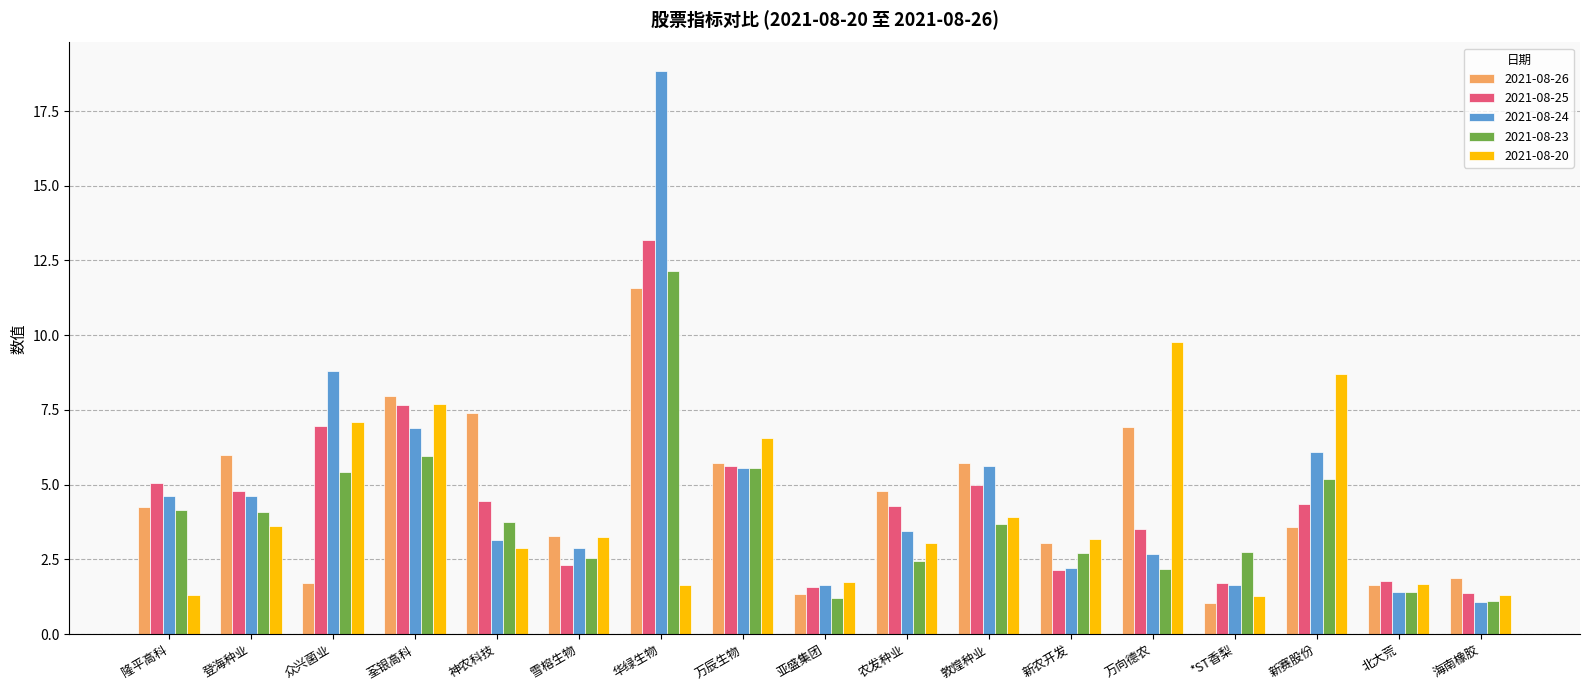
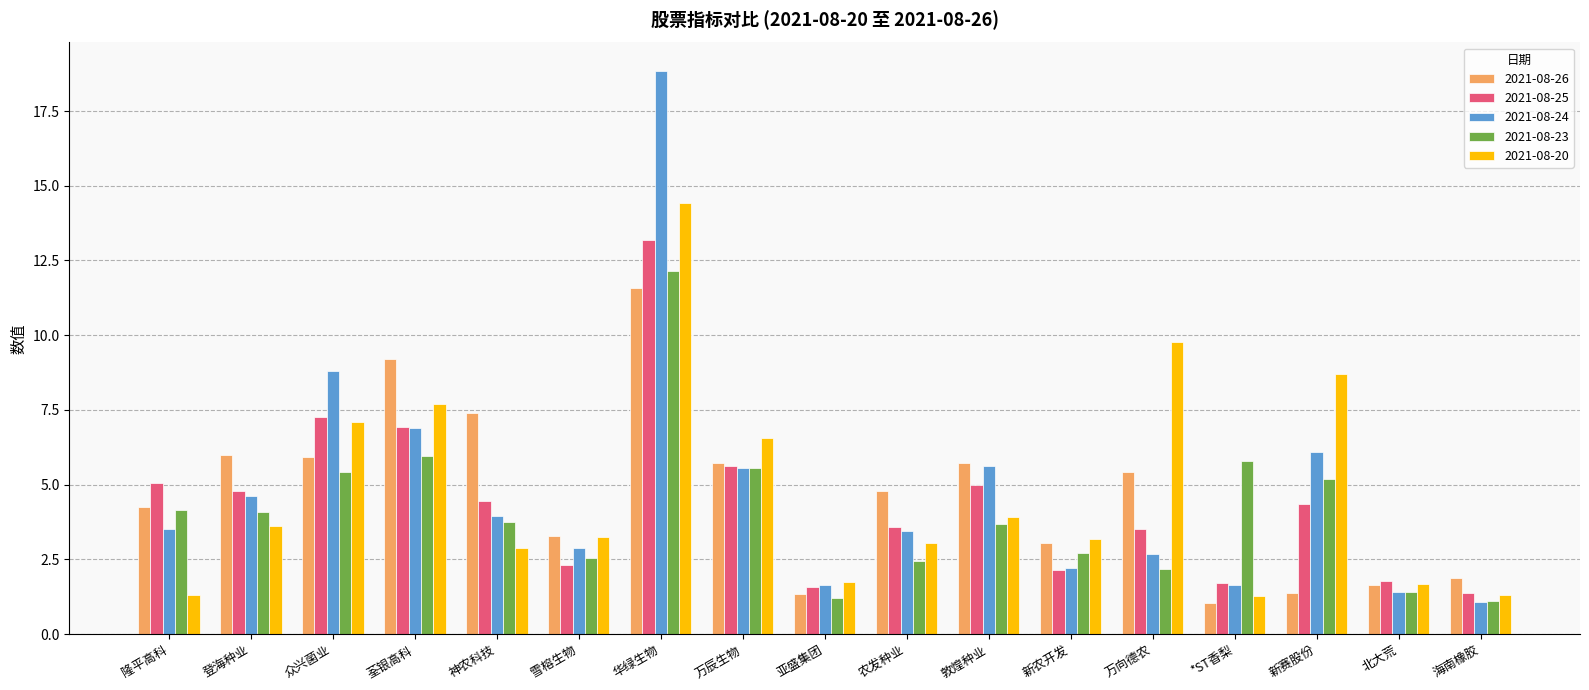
2021-08-24, 隆平高科: 4.6 -> 3.5
2021-08-26, 众兴菌业: 1.7 -> 5.9
2021-08-25, 众兴菌业: 7.0 -> 7.3
2021-08-26, 荃银高科: 8.0 -> 9.2
2021-08-25, 荃银高科: 7.7 -> 6.9
2021-08-24, 神农科技: 3.2 -> 3.9
2021-08-20, 华绿生物: 1.6 -> 14.4
2021-08-25, 农发种业: 4.3 -> 3.6
2021-08-26, 万向德农: 6.9 -> 5.4
2021-08-23, *ST香梨: 2.8 -> 5.8
2021-08-26, 新赛股份: 3.6 -> 1.4
